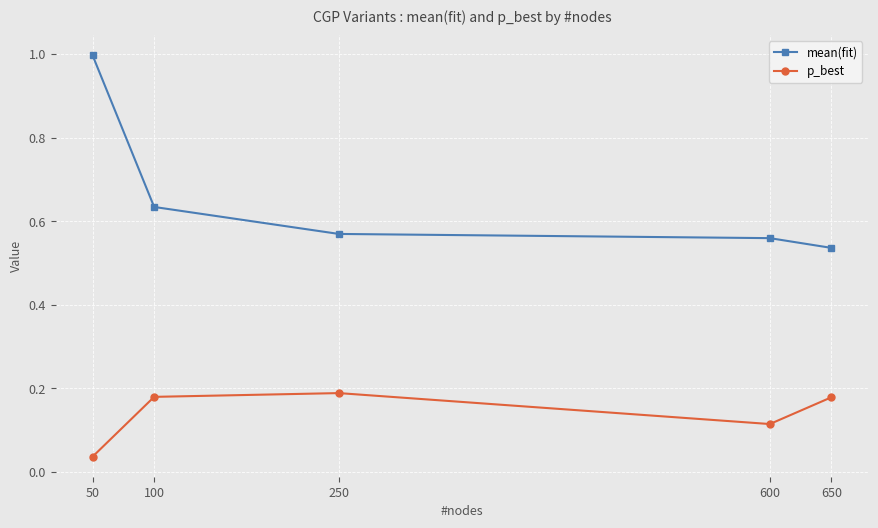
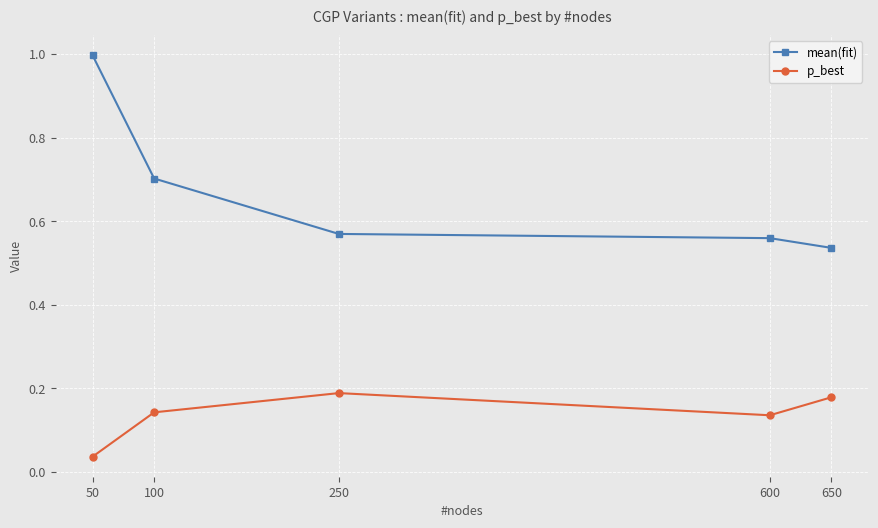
mean(fit), 100: 0.63 -> 0.70
p_best, 100: 0.18 -> 0.14
p_best, 600: 0.12 -> 0.14
